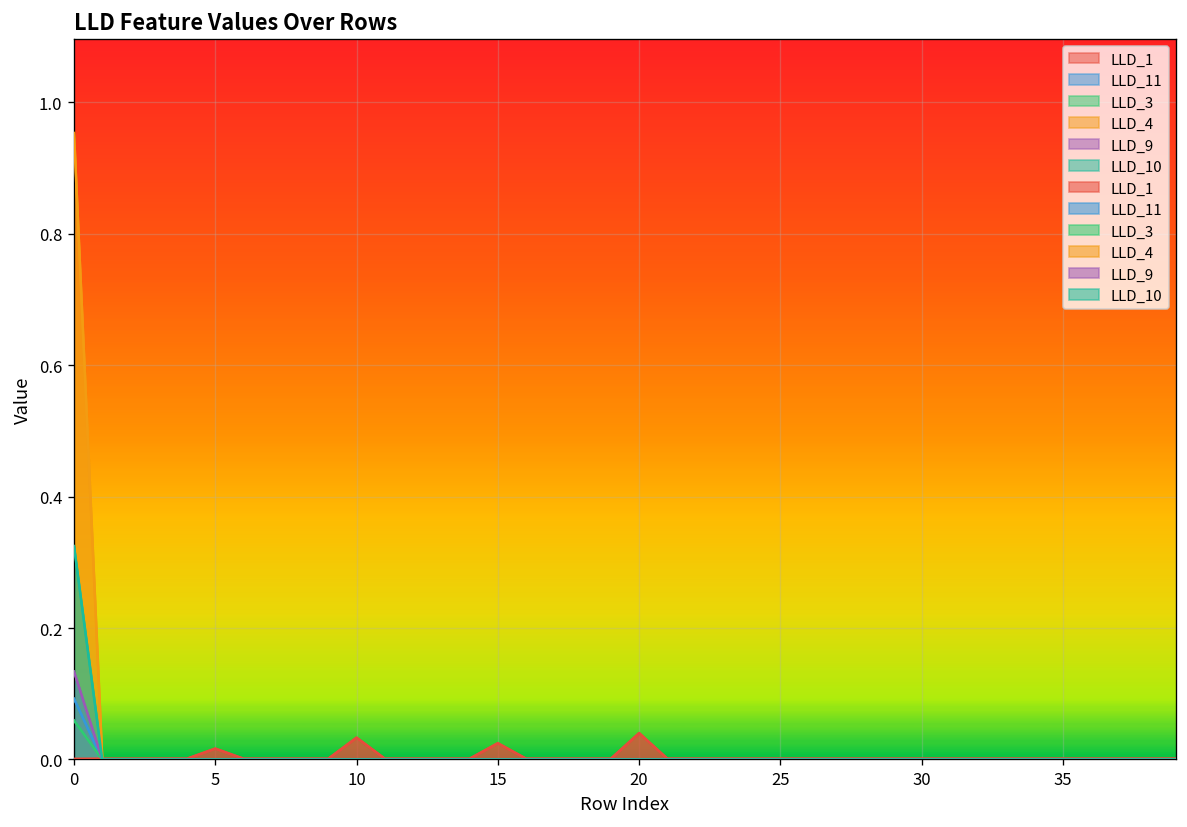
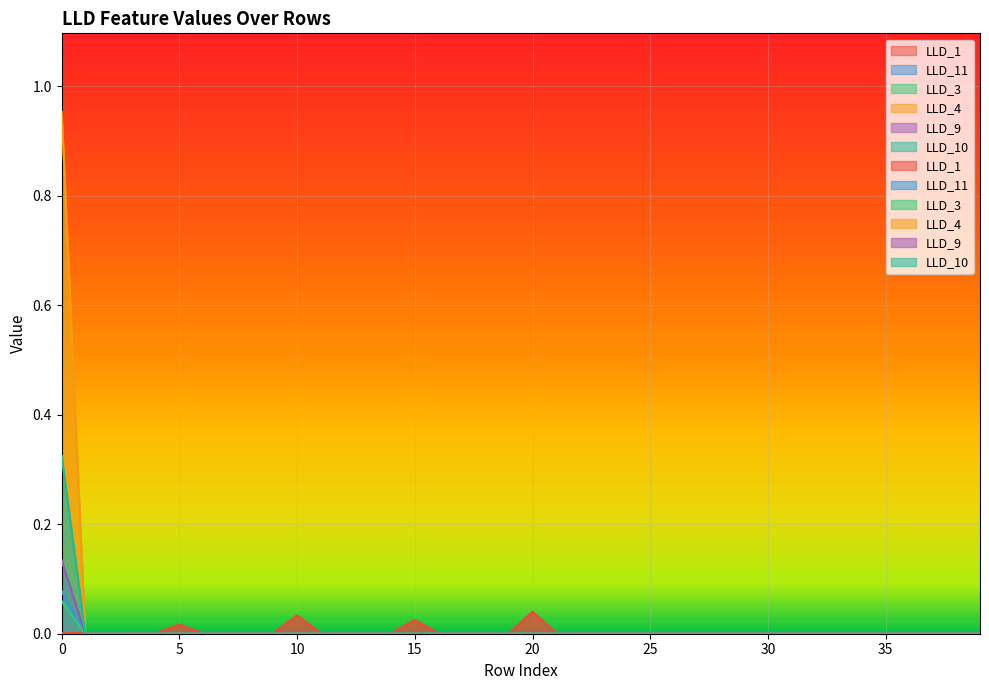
LLD_11, 0: 0.09 -> 0.08
